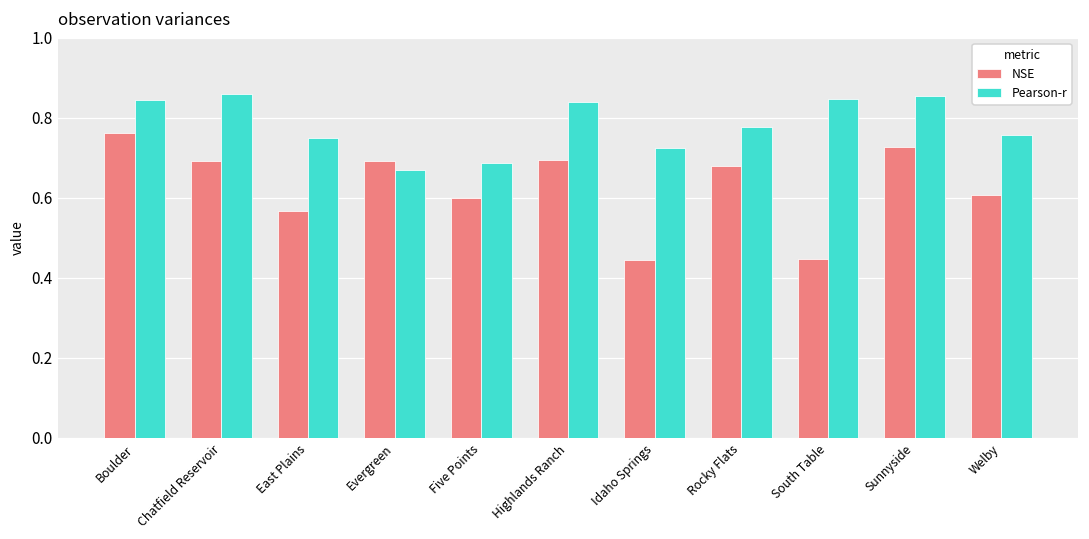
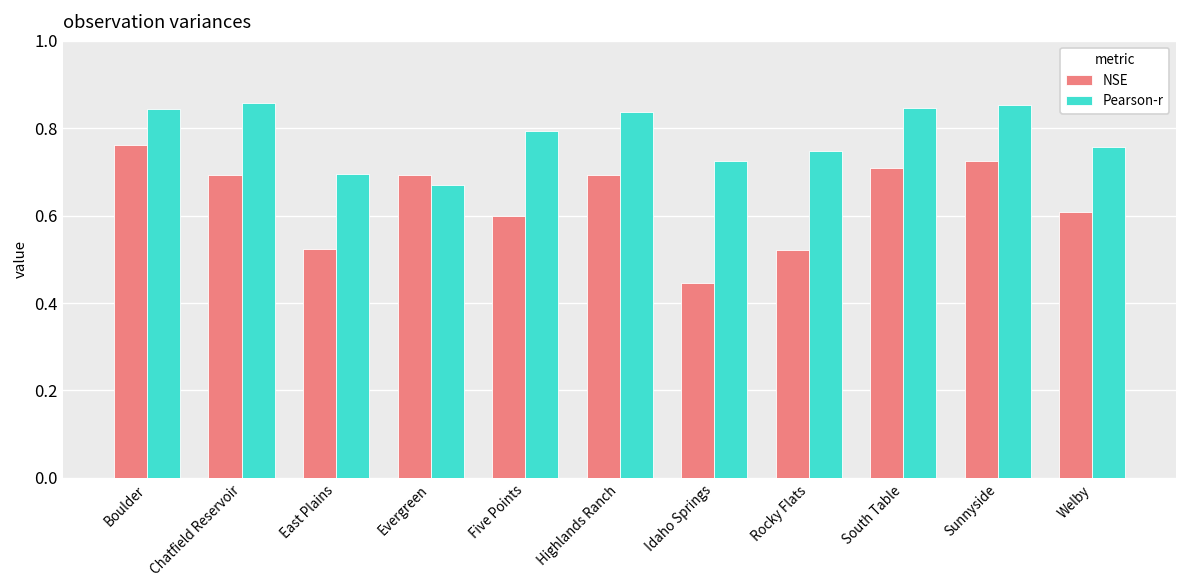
NSE, East Plains: 0.57 -> 0.52
Pearson-r, East Plains: 0.75 -> 0.70
Pearson-r, Five Points: 0.69 -> 0.79
NSE, Rocky Flats: 0.68 -> 0.52
Pearson-r, Rocky Flats: 0.78 -> 0.75
NSE, South Table: 0.45 -> 0.71
